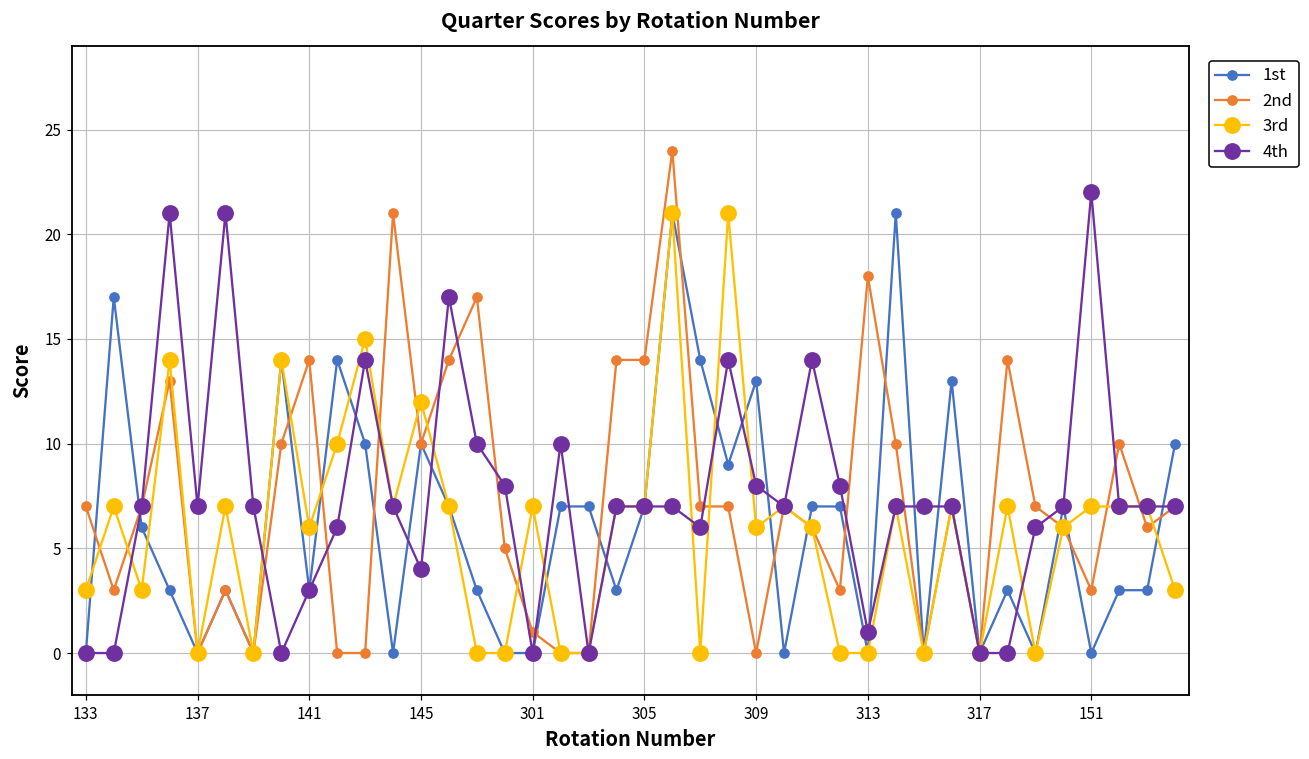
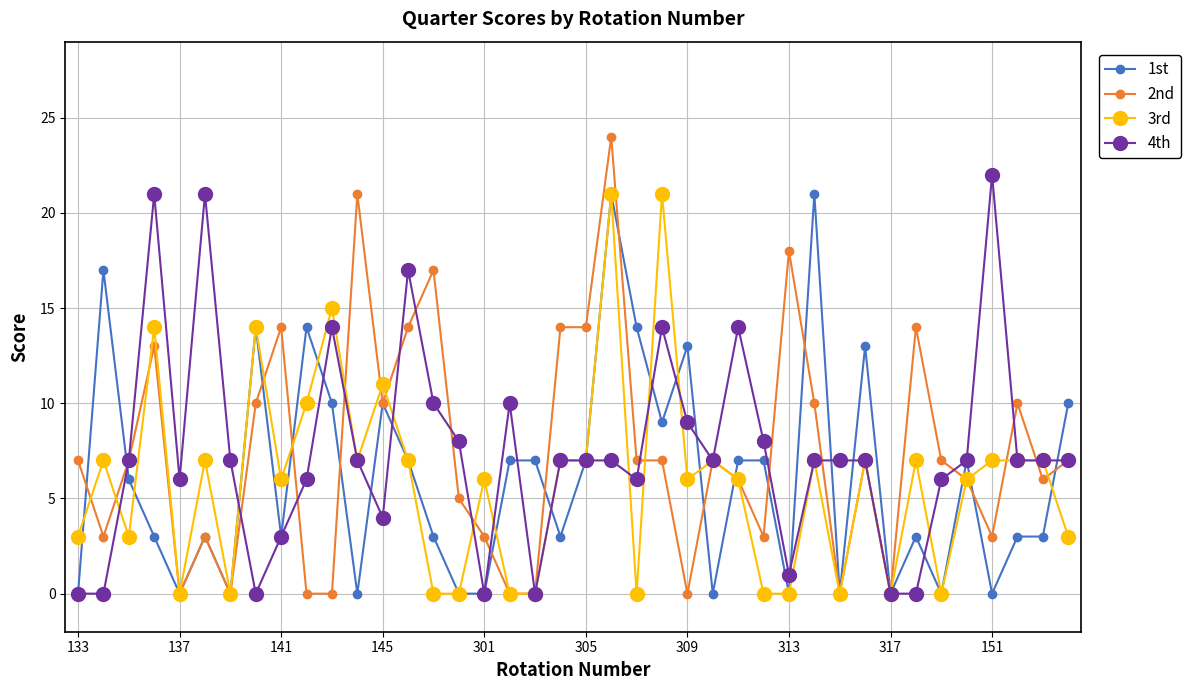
4th, 137: 7 -> 6
3rd, 145: 12 -> 11
2nd, 301: 1 -> 3
3rd, 301: 7 -> 6
4th, 309: 8 -> 9
